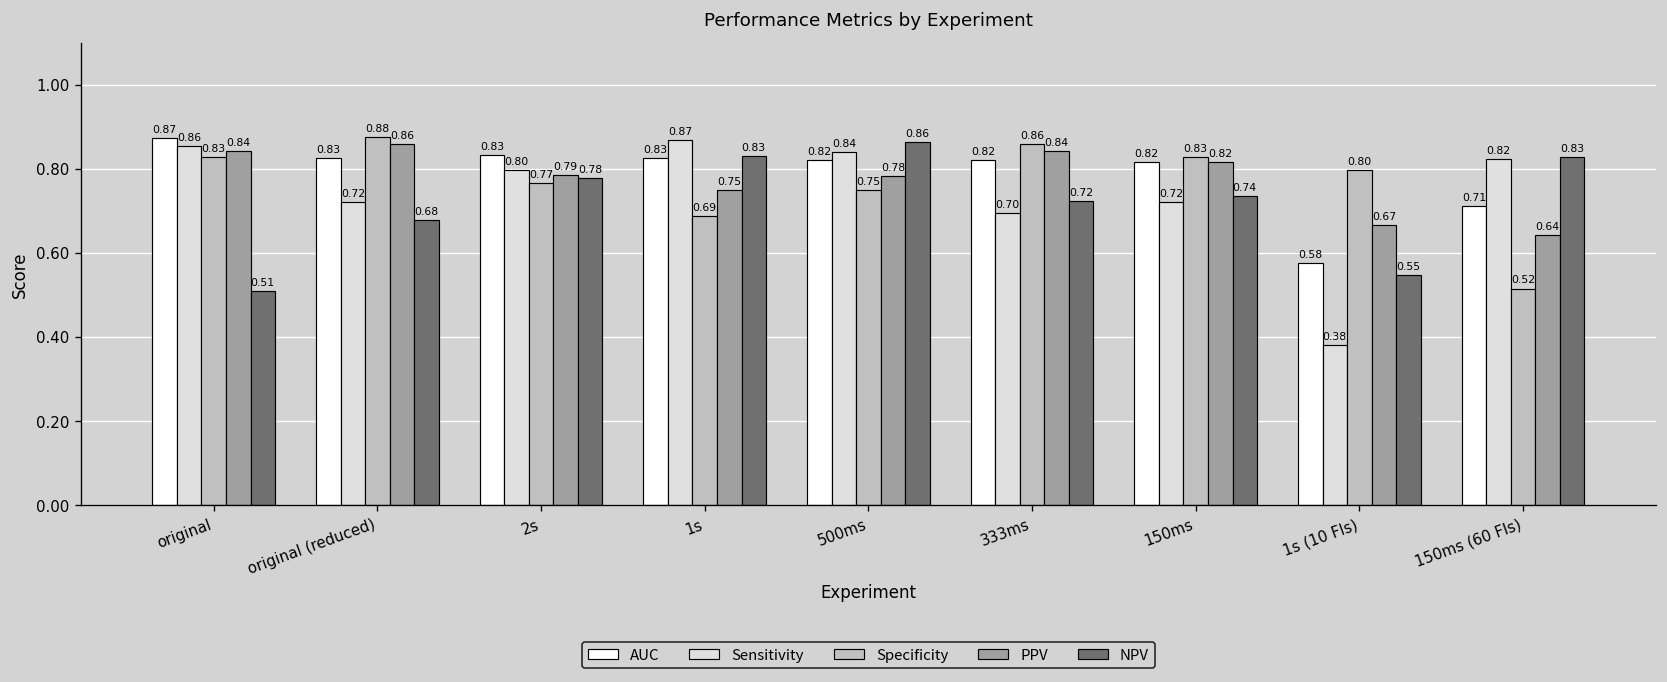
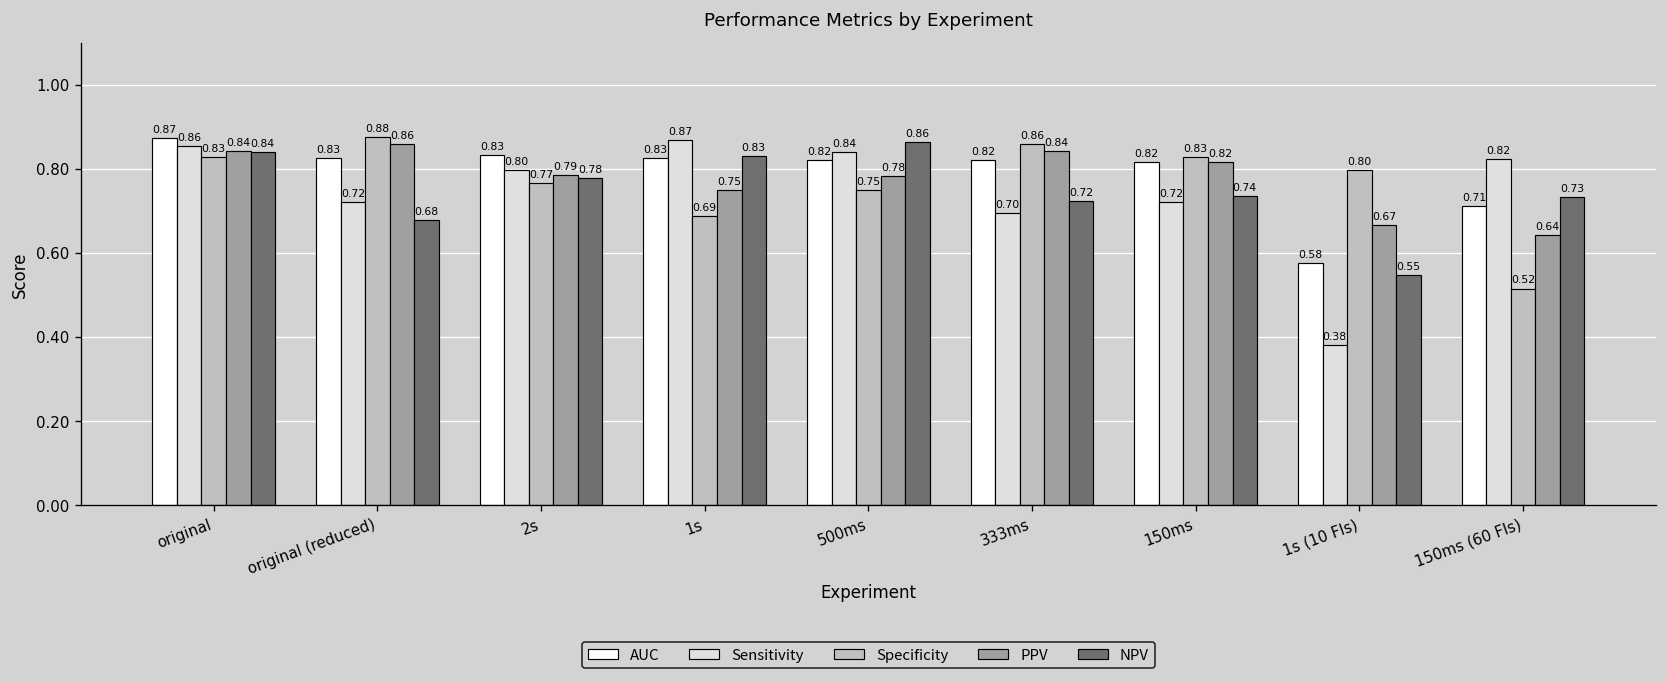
NPV, original: 0.51 -> 0.84
NPV, 150ms (60 FIs): 0.83 -> 0.73
